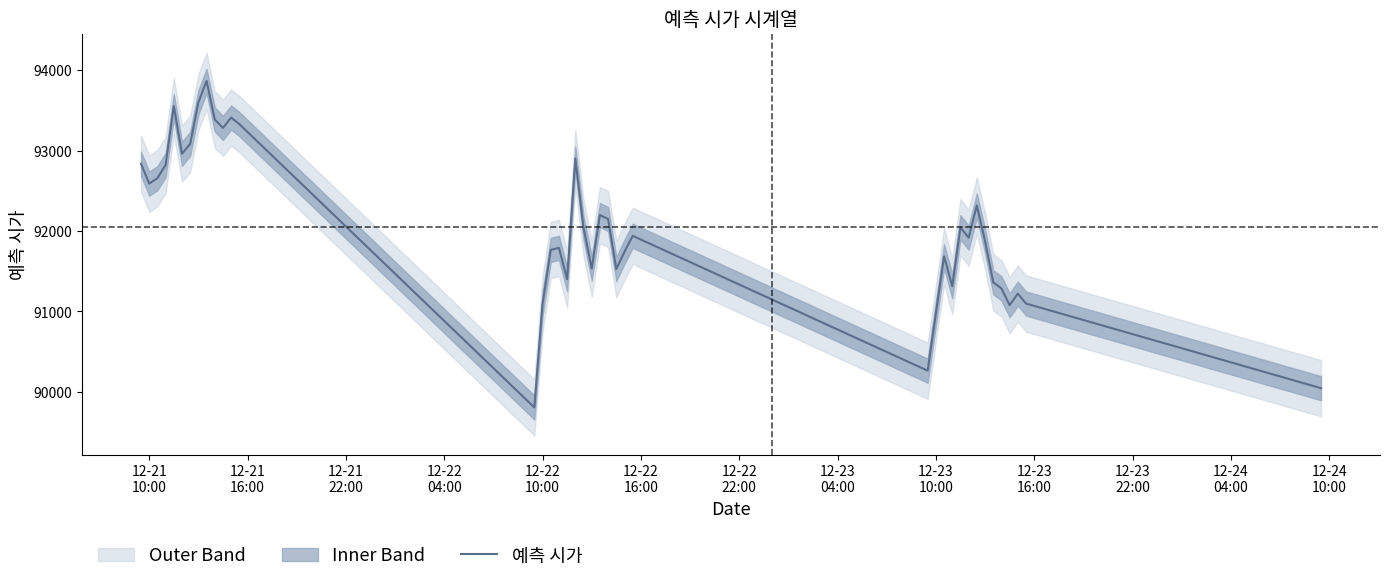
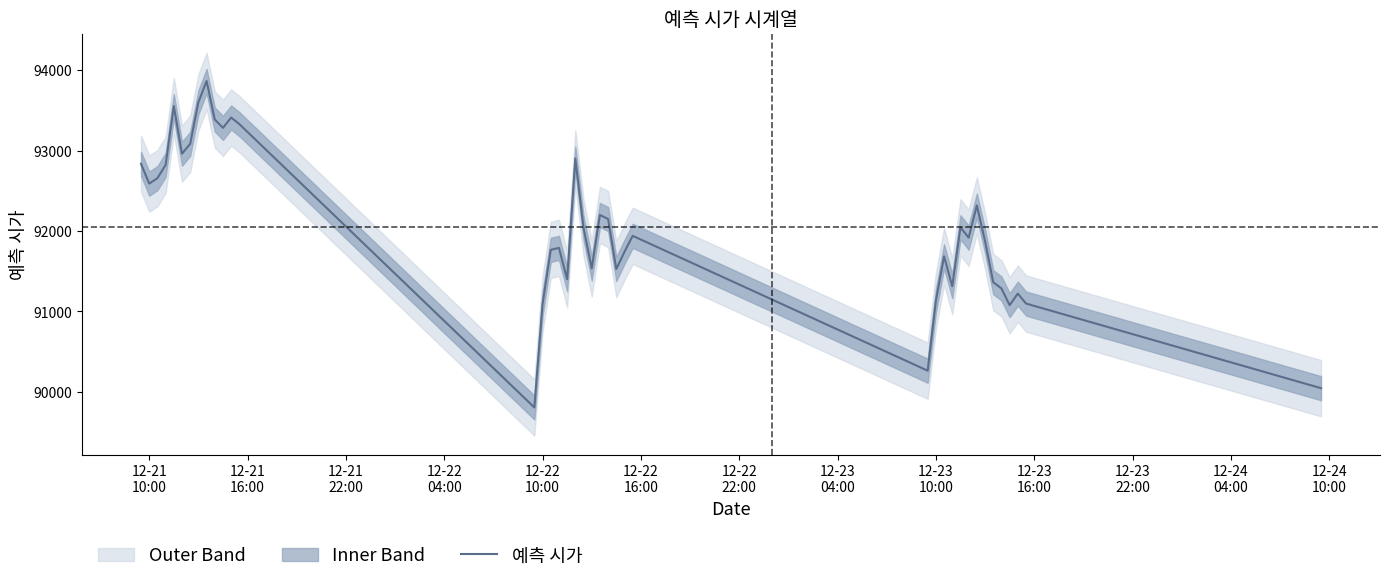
예측 시가, 12-23 10:00: 91000 -> 91100
